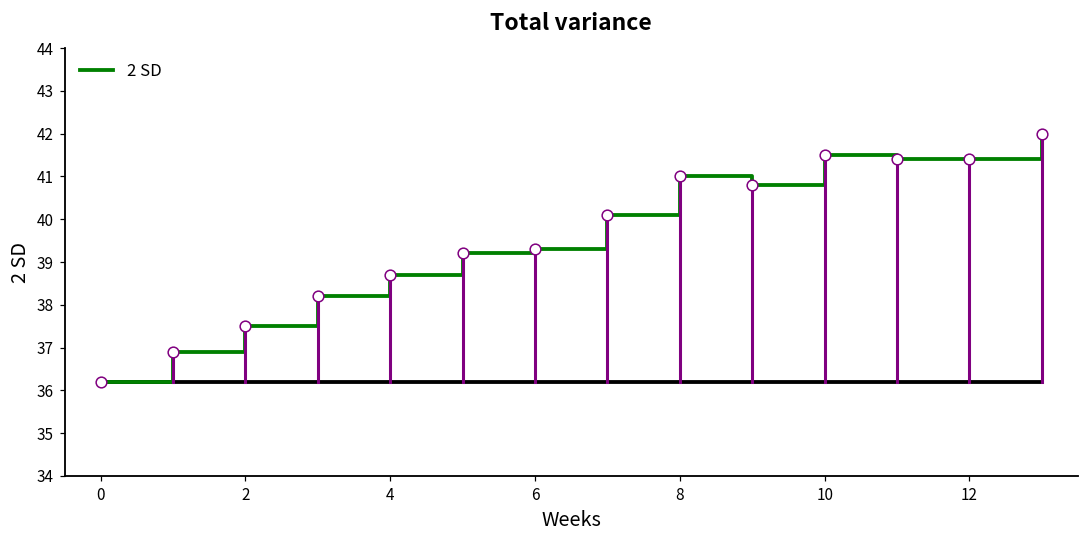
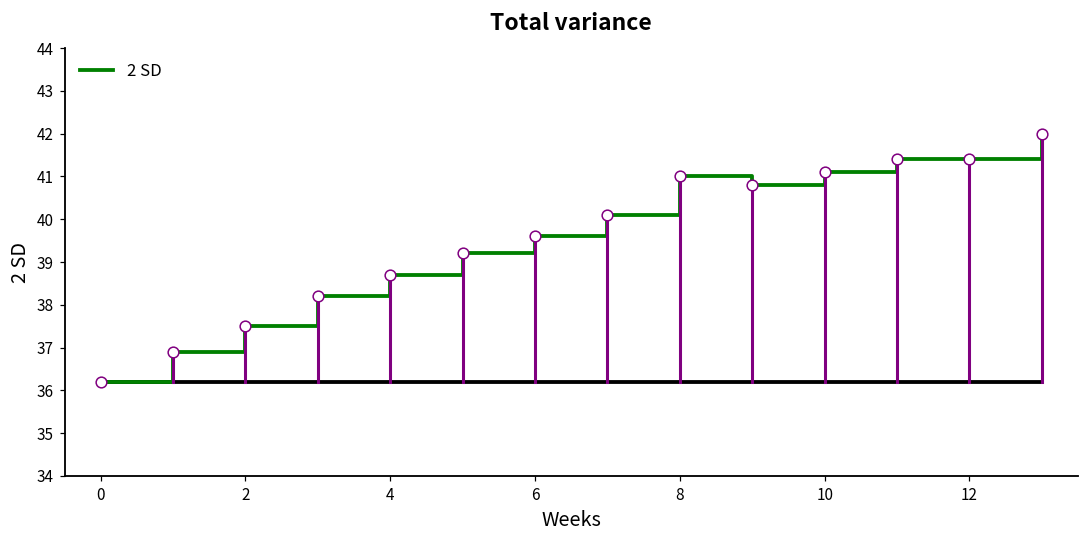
2 SD, 6: 39.3 -> 39.6
2 SD, 10: 41.5 -> 41.1
